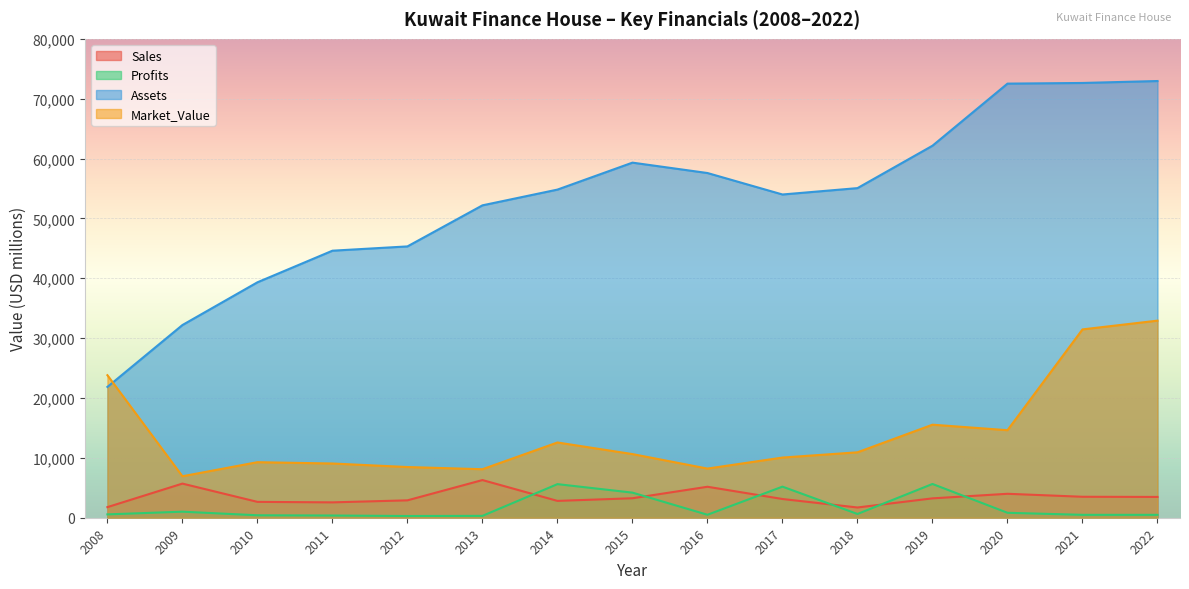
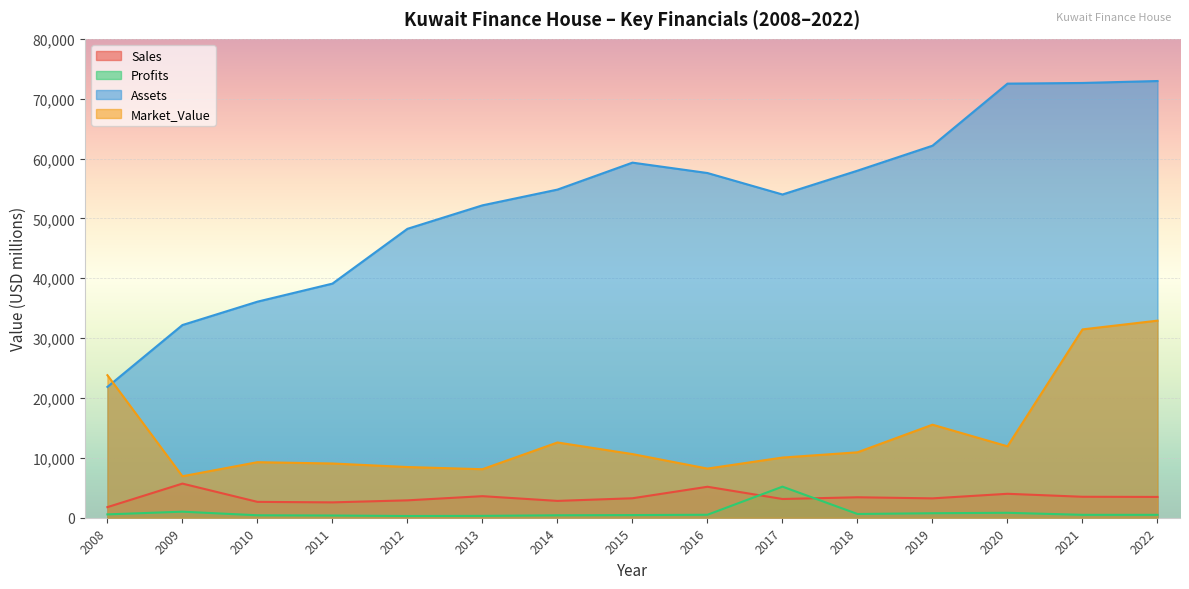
Assets, 2010: 39,000 -> 36,000
Assets, 2011: 45,000 -> 39,000
Assets, 2012: 45,000 -> 48,000
Sales, 2013: 6,000 -> 4,000
Profits, 2014: 6,000 -> 0
Profits, 2015: 4,000 -> 0
Sales, 2018: 2,000 -> 3,000
Assets, 2018: 55,000 -> 58,000
Profits, 2019: 6,000 -> 1,000
Market_Value, 2020: 15,000 -> 12,000
